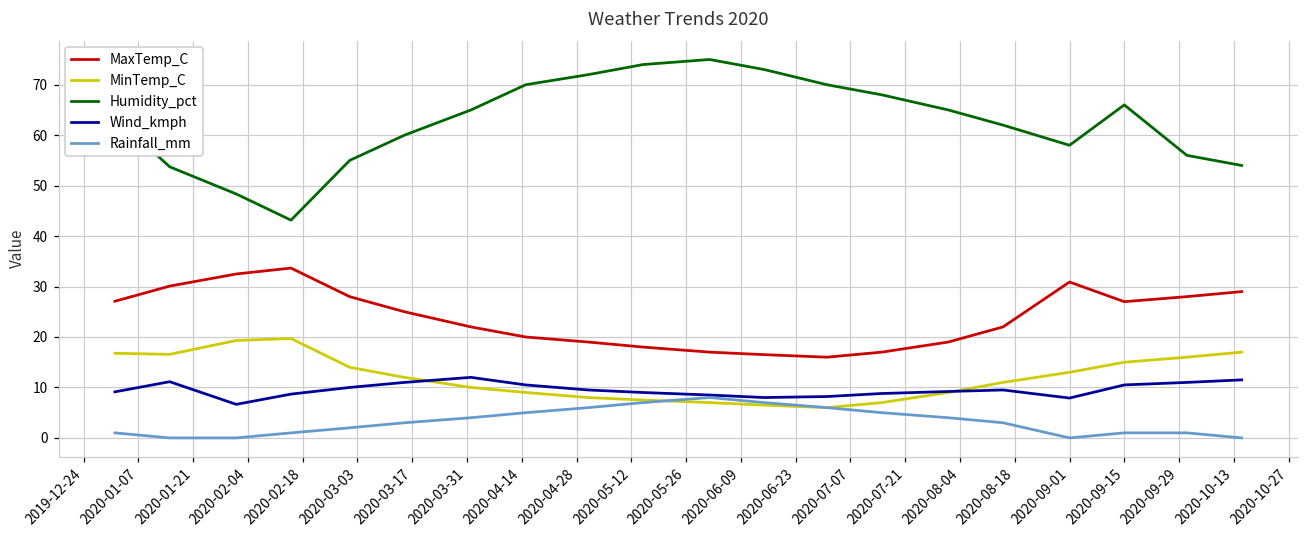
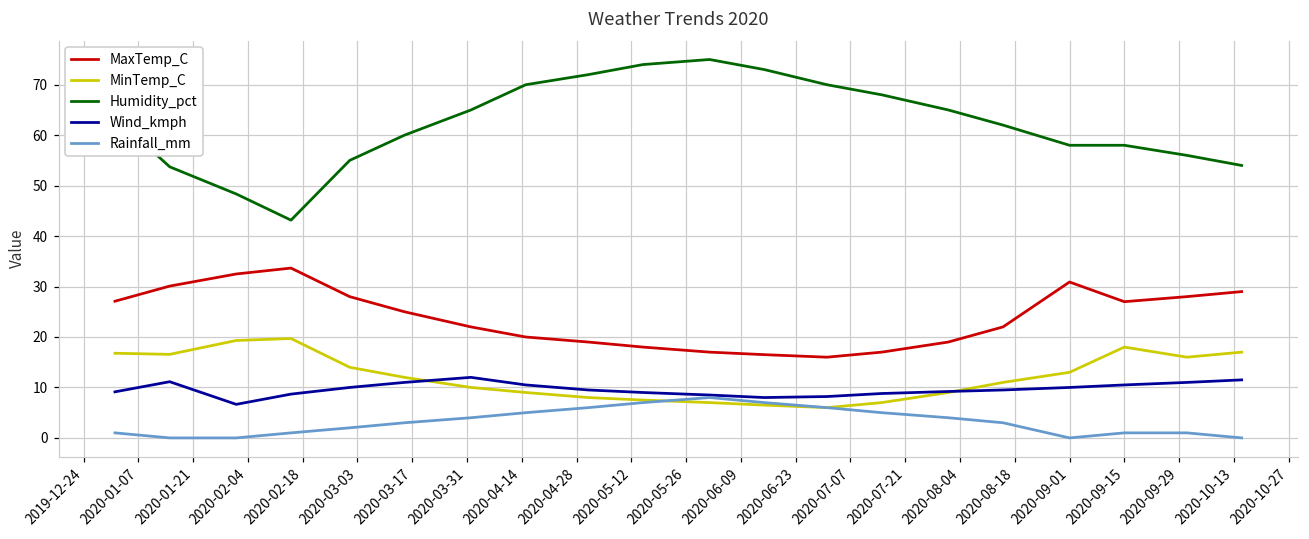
Wind_kmph, 2020-09-01: 8 -> 10
MinTemp_C, 2020-09-15: 15 -> 18
Humidity_pct, 2020-09-15: 66 -> 58
